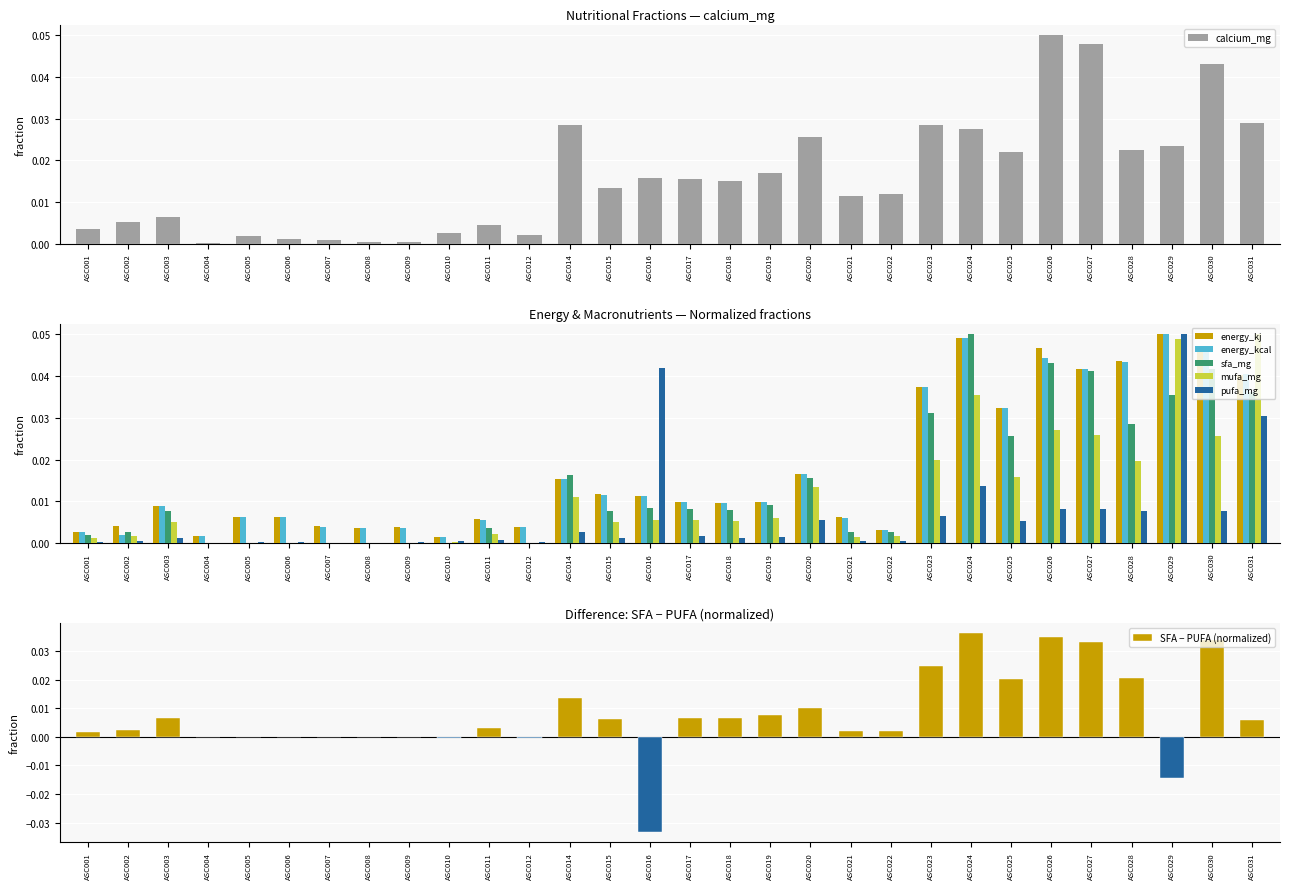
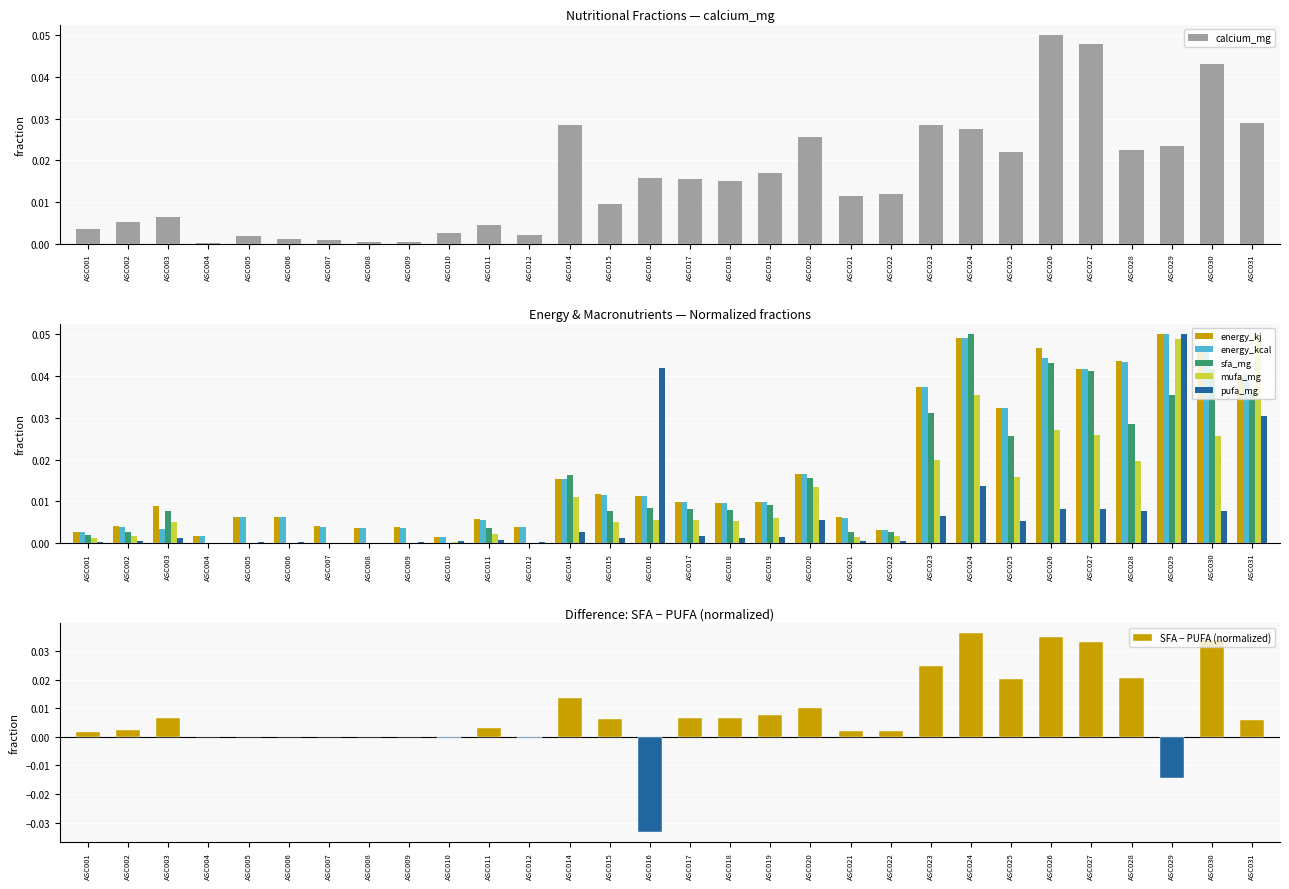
Nutritional Fractions — calcium_mg, ASC015: 0.013 -> 0.009
Energy & Macronutrients — Normalized fractions, energy_kcal, ASC002: 0.002 -> 0.004
Energy & Macronutrients — Normalized fractions, energy_kcal, ASC003: 0.009 -> 0.003
